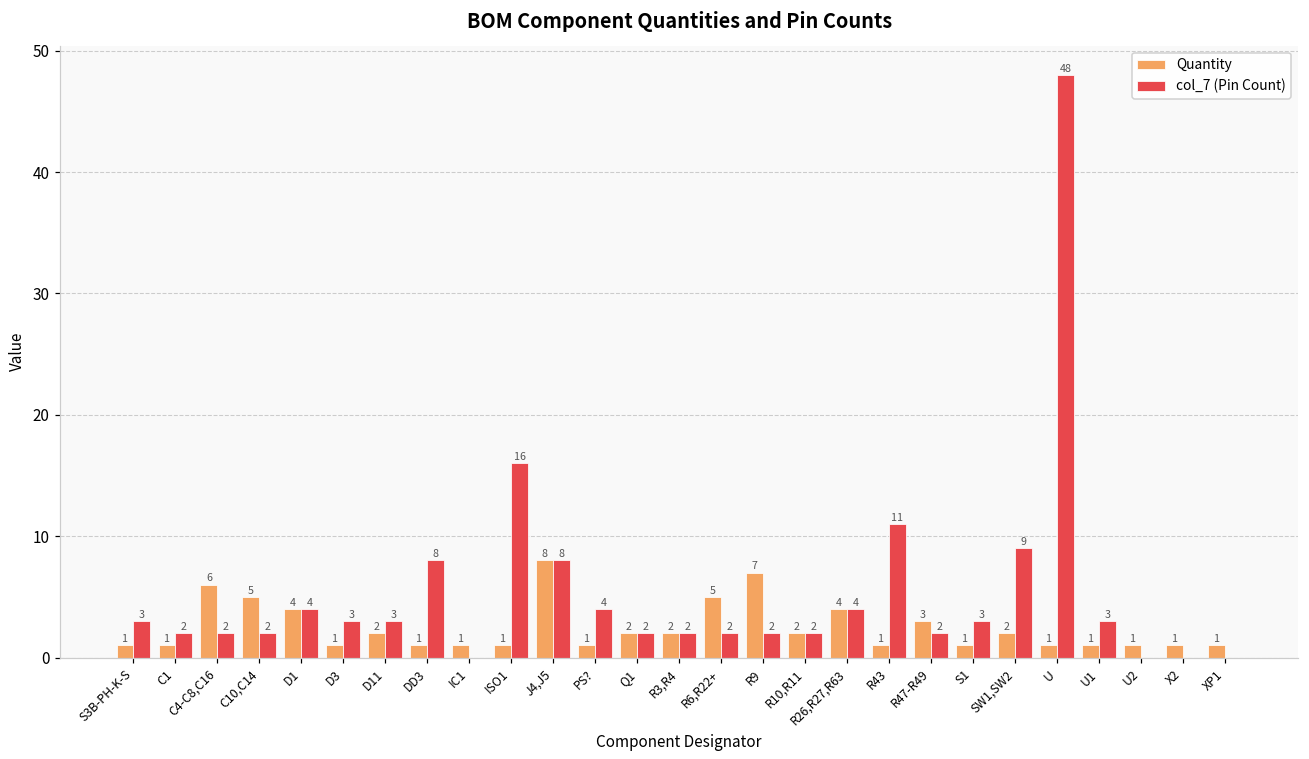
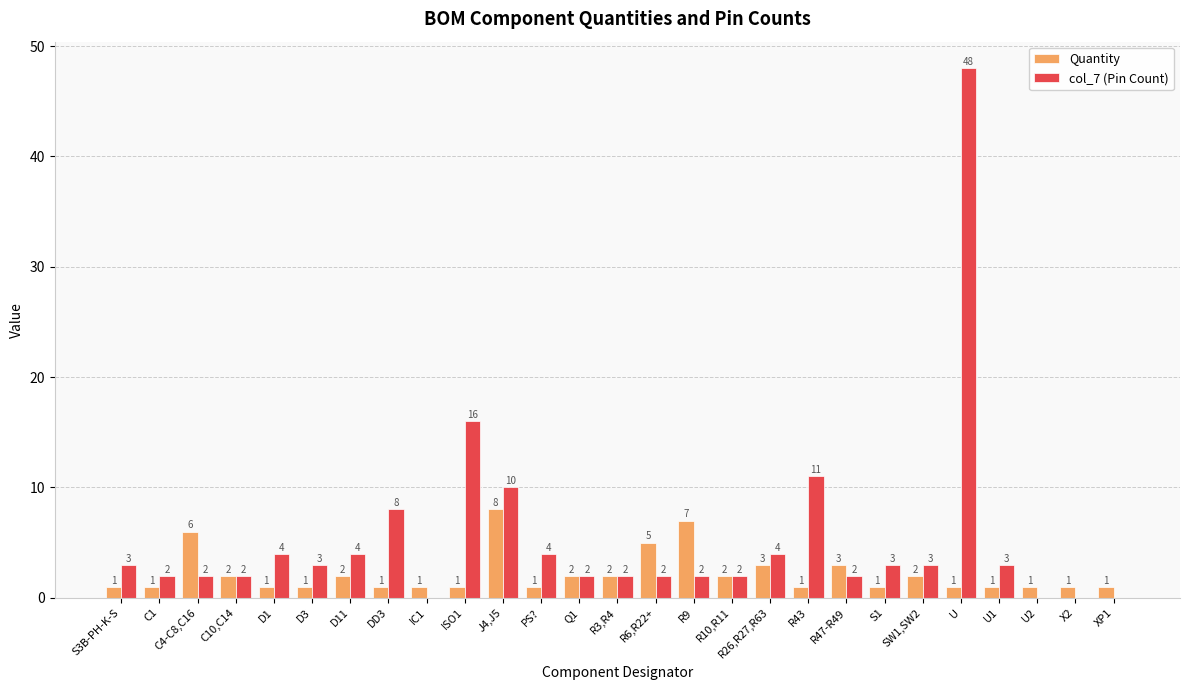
Quantity, C10,C14: 5 -> 2
Quantity, D1: 4 -> 1
col_7 (Pin Count), D11: 3 -> 4
col_7 (Pin Count), J4,J5: 8 -> 10
Quantity, R26,R27,R63: 4 -> 3
col_7 (Pin Count), SW1,SW2: 9 -> 3
